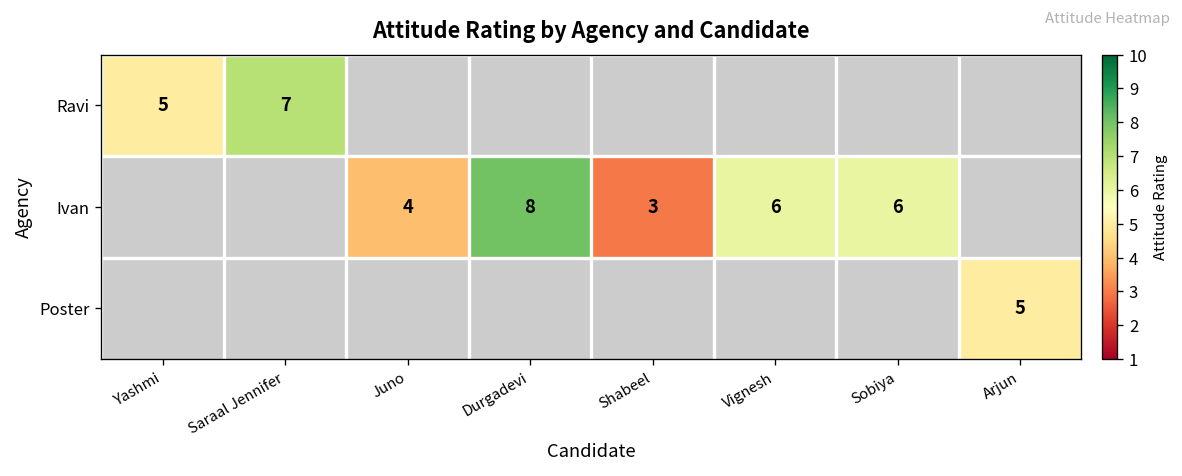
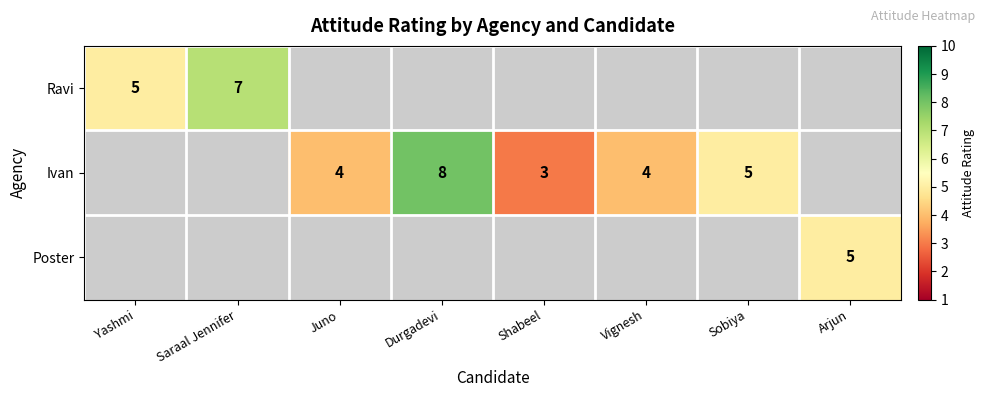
Ivan, Vignesh: 6 -> 4
Ivan, Sobiya: 6 -> 5
